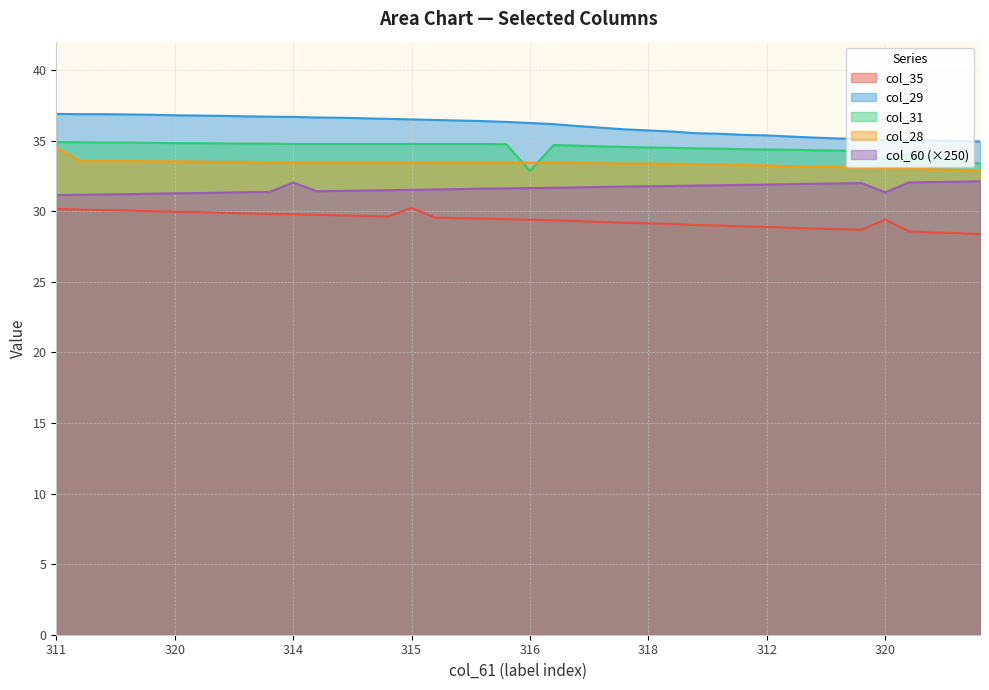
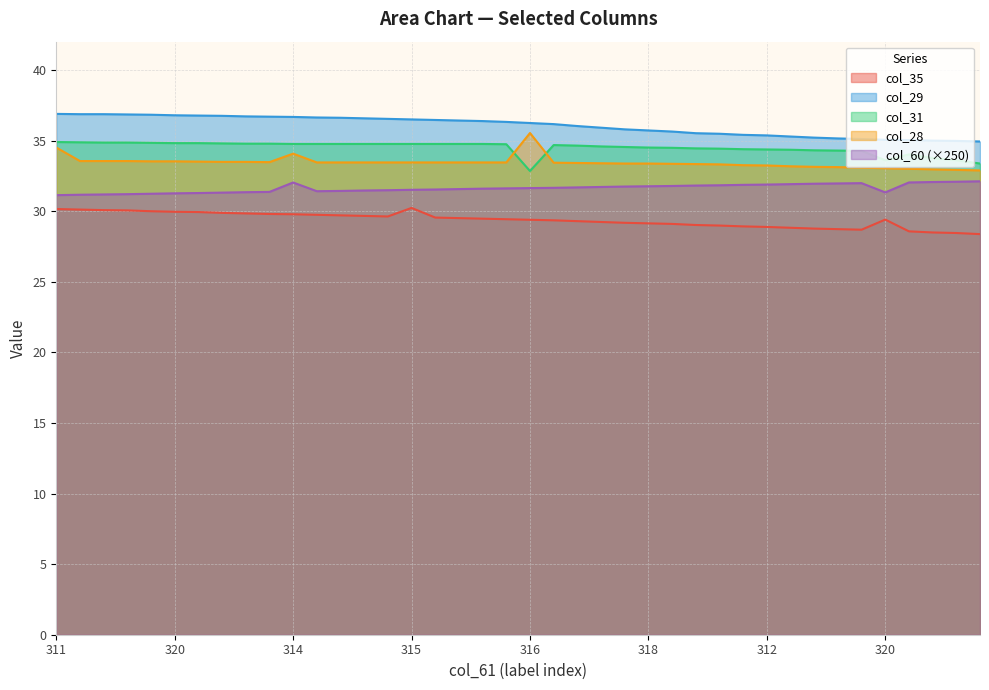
col_28, 314: 33.4 -> 34.1
col_28, 316: 33.4 -> 35.5
